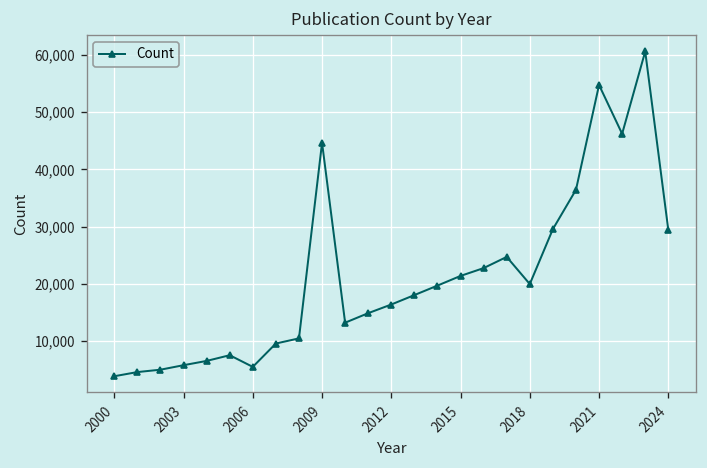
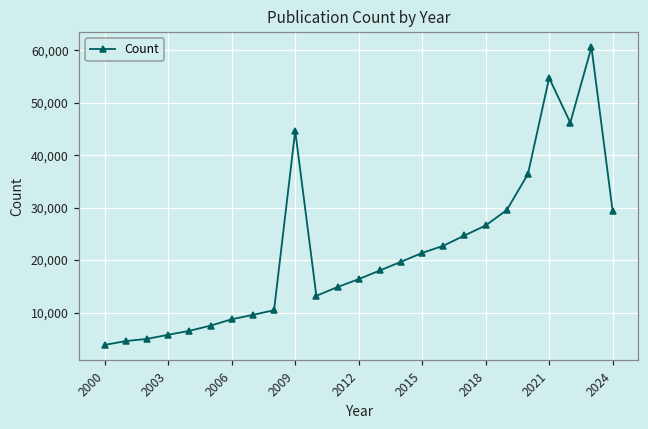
2006: 5,000 -> 9,000
2018: 20,000 -> 27,000
